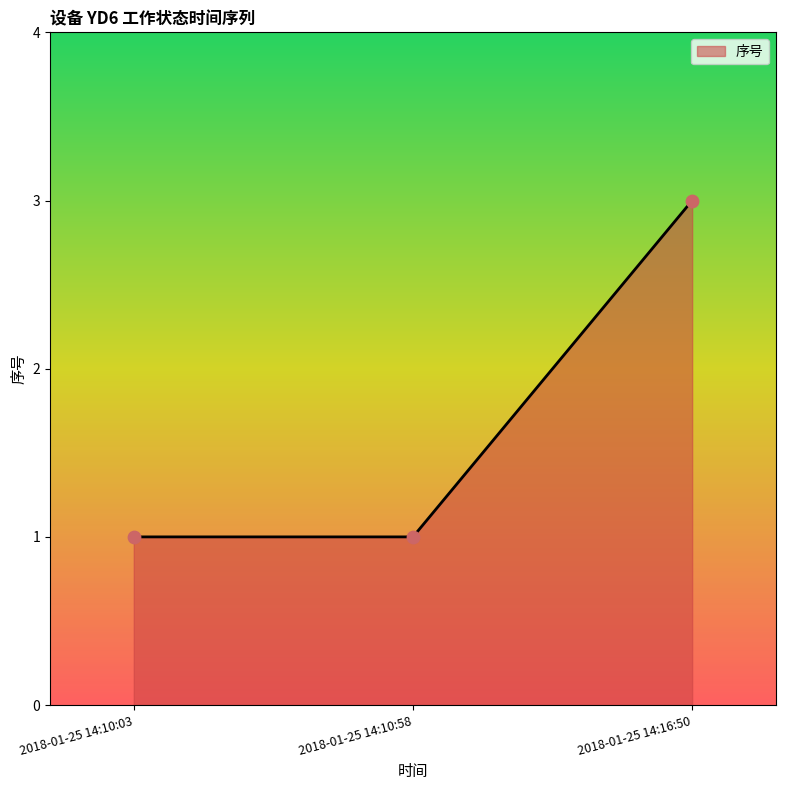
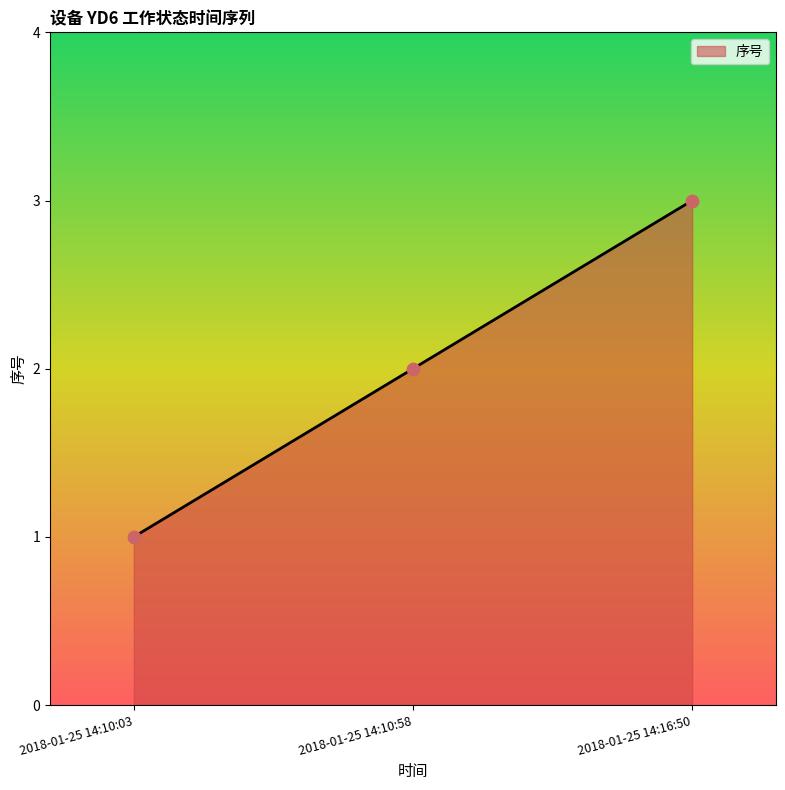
2018-01-25 14:10:58: 1 -> 2
